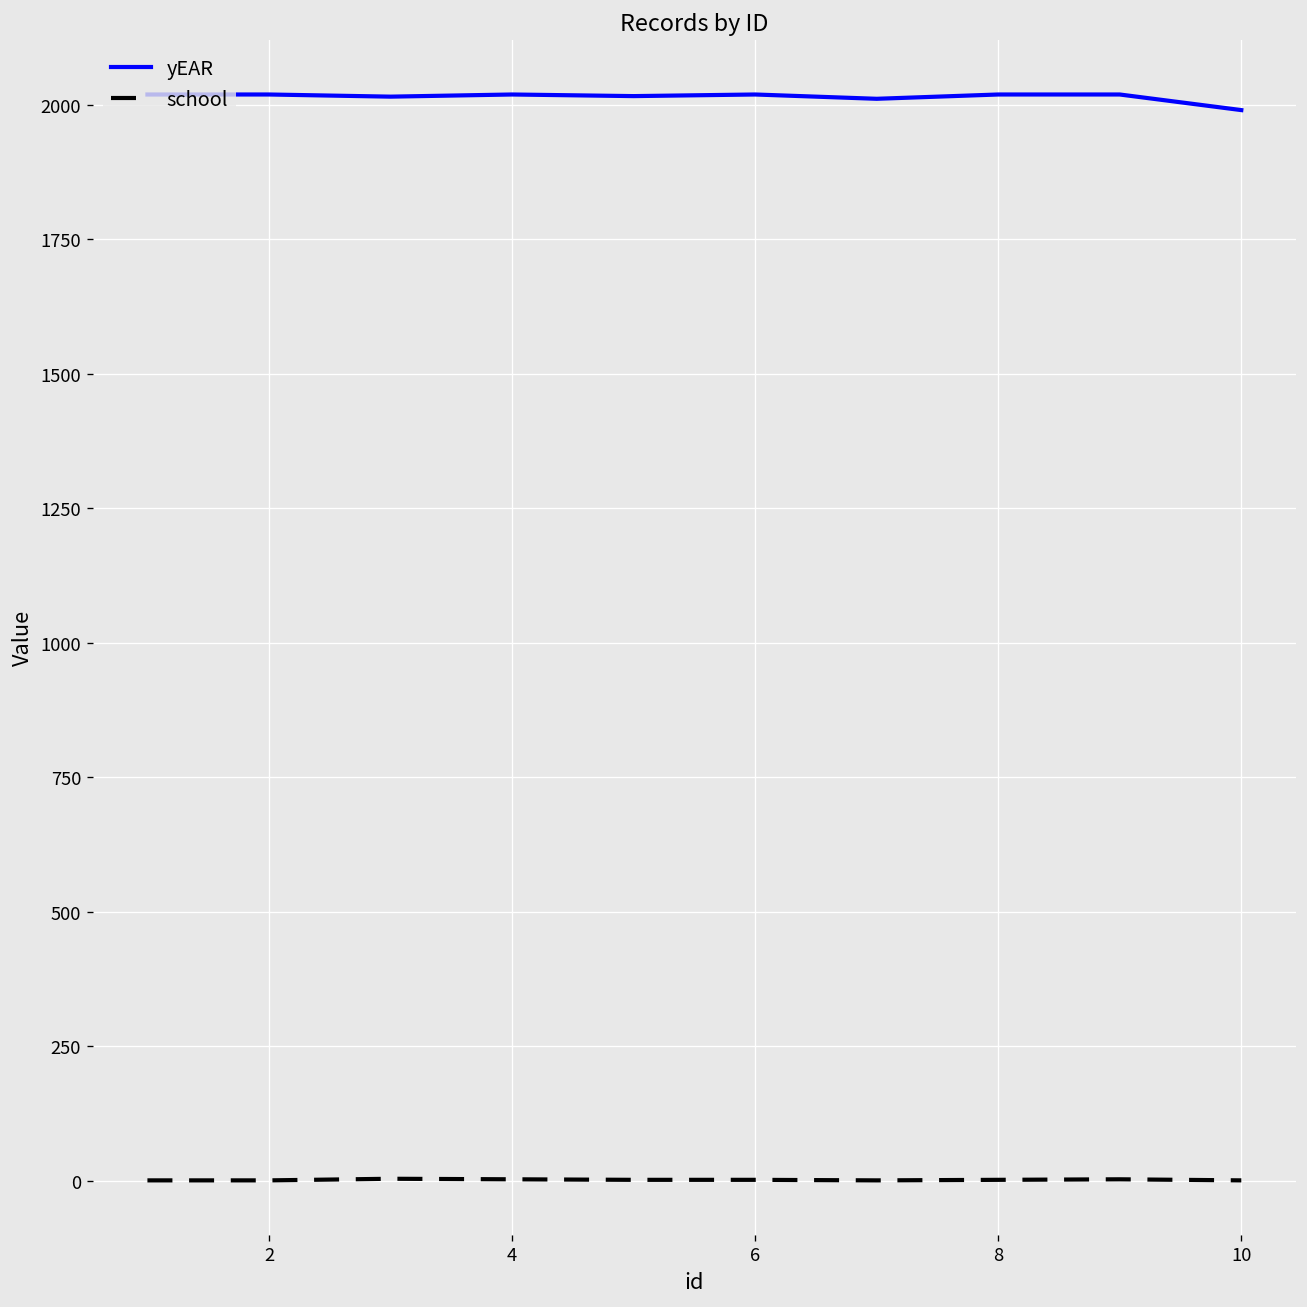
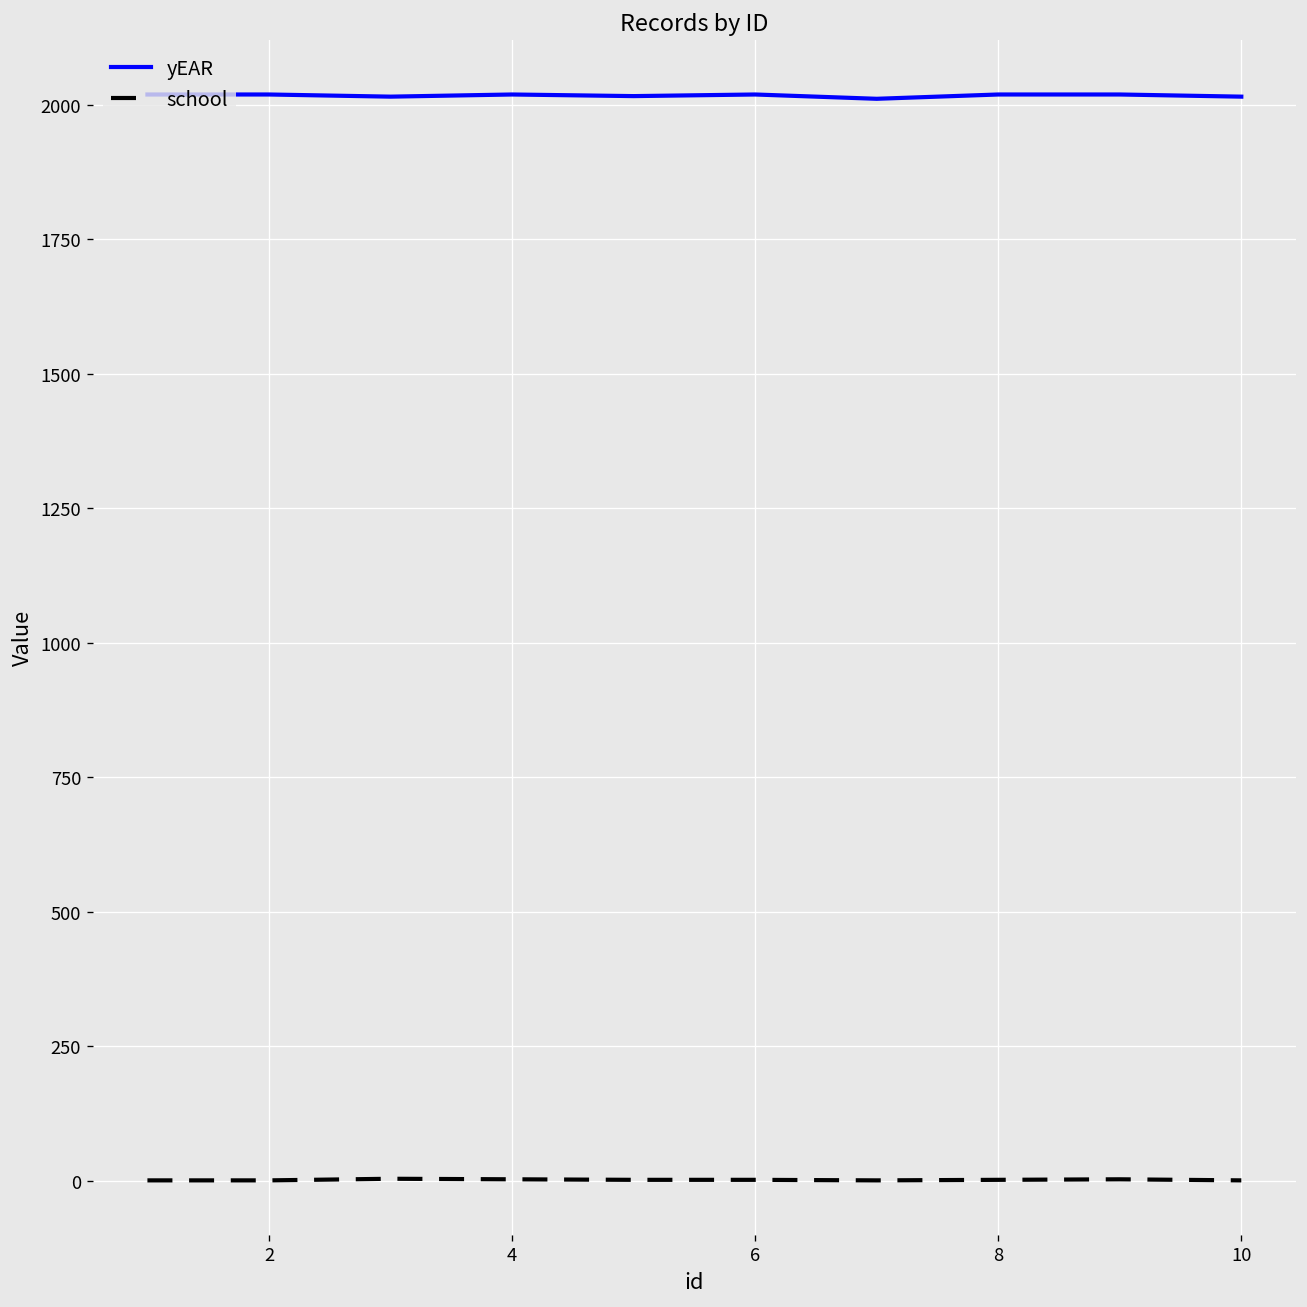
yEAR, 10: 1990 -> 2020
